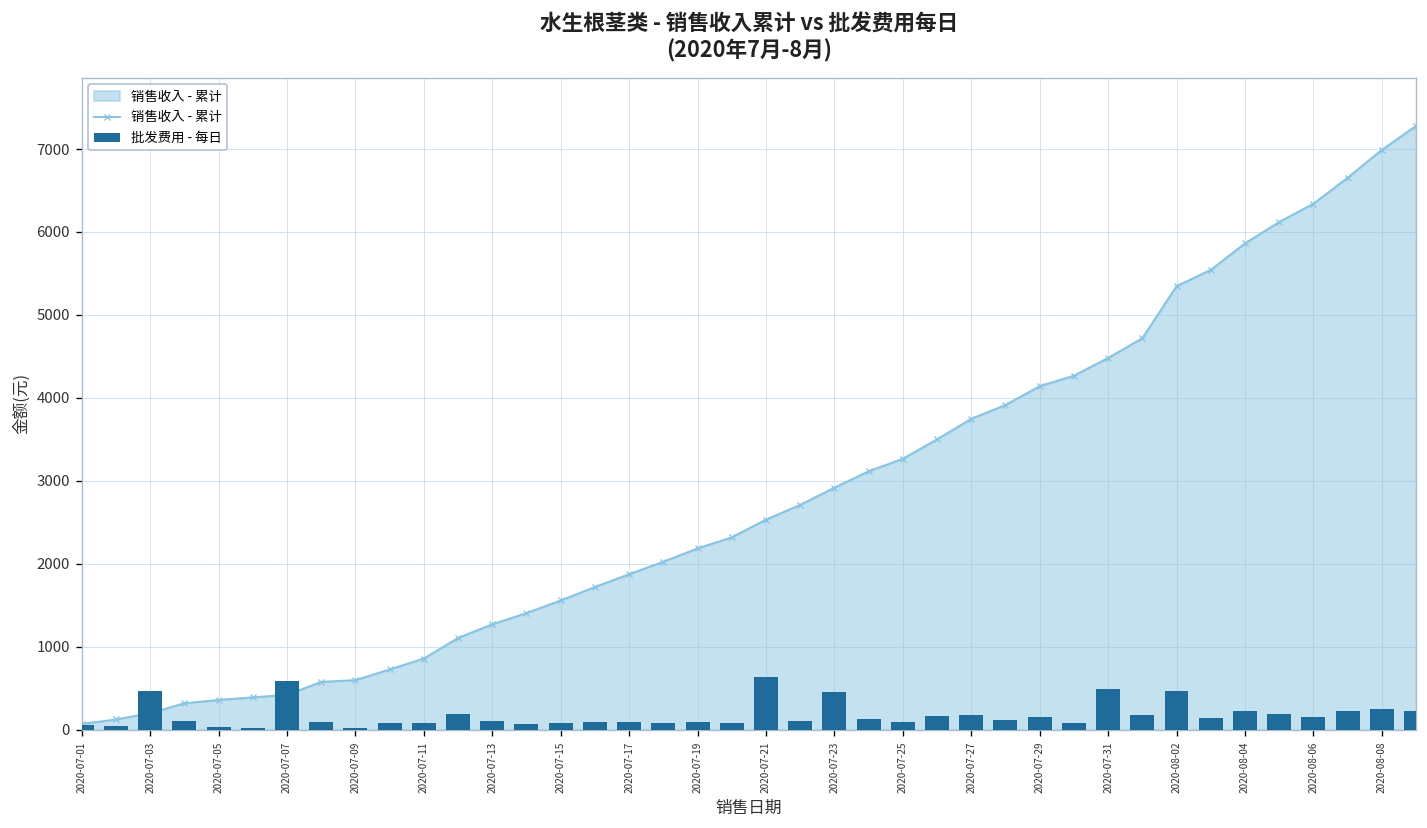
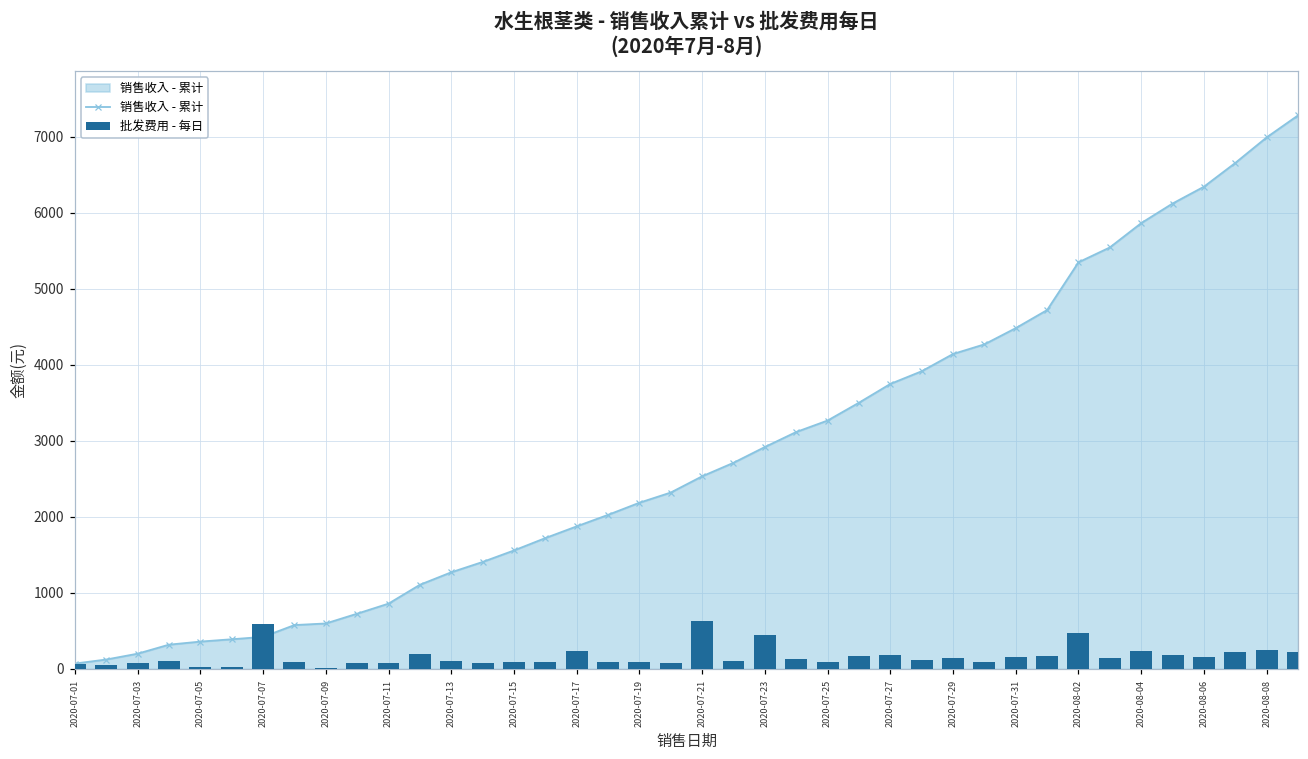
批发费用 - 每日, 2020-07-03: 500 -> 100
批发费用 - 每日, 2020-07-17: 100 -> 200
批发费用 - 每日, 2020-07-31: 500 -> 200
